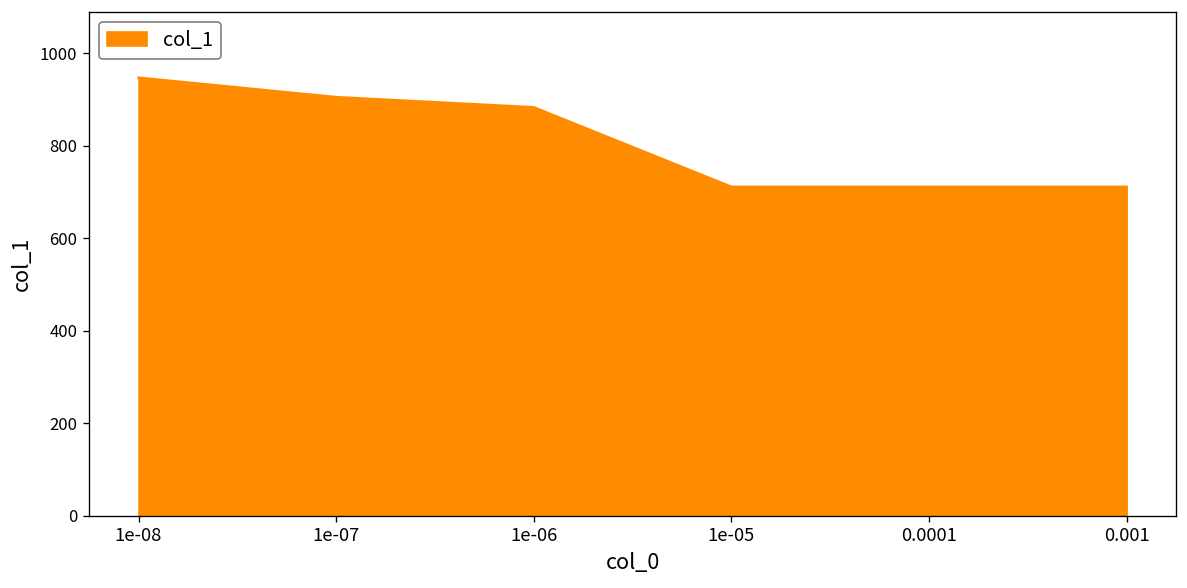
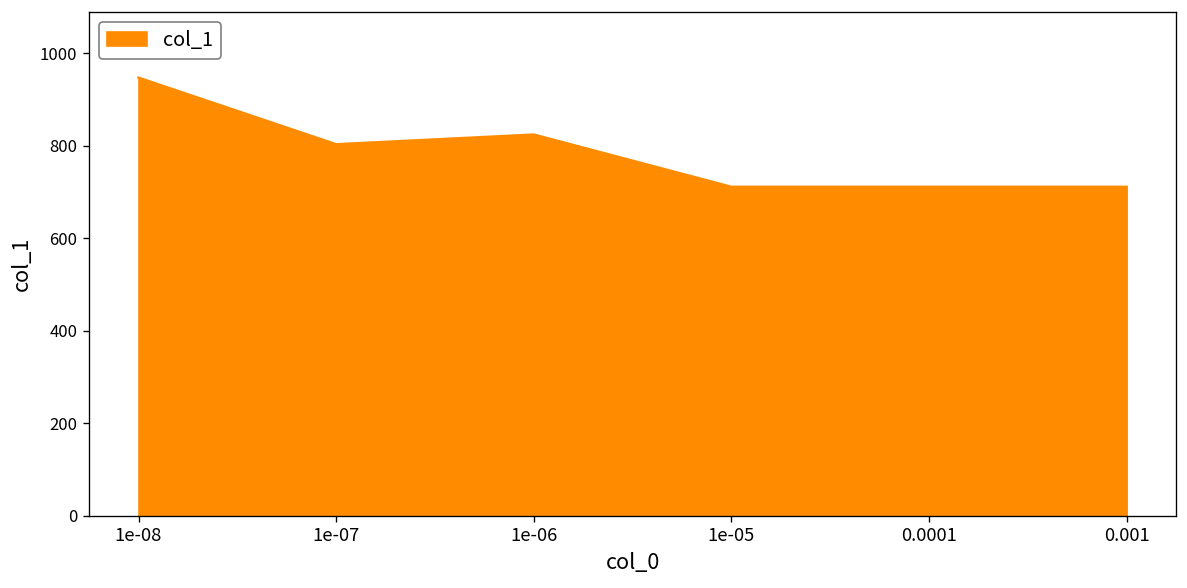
1e-07: 910 -> 800
1e-06: 880 -> 820
